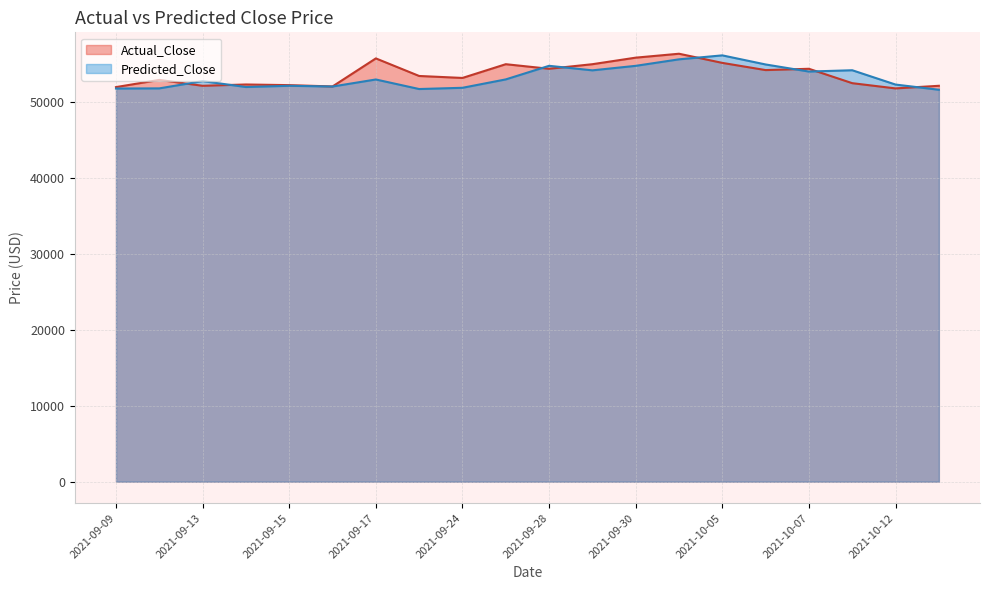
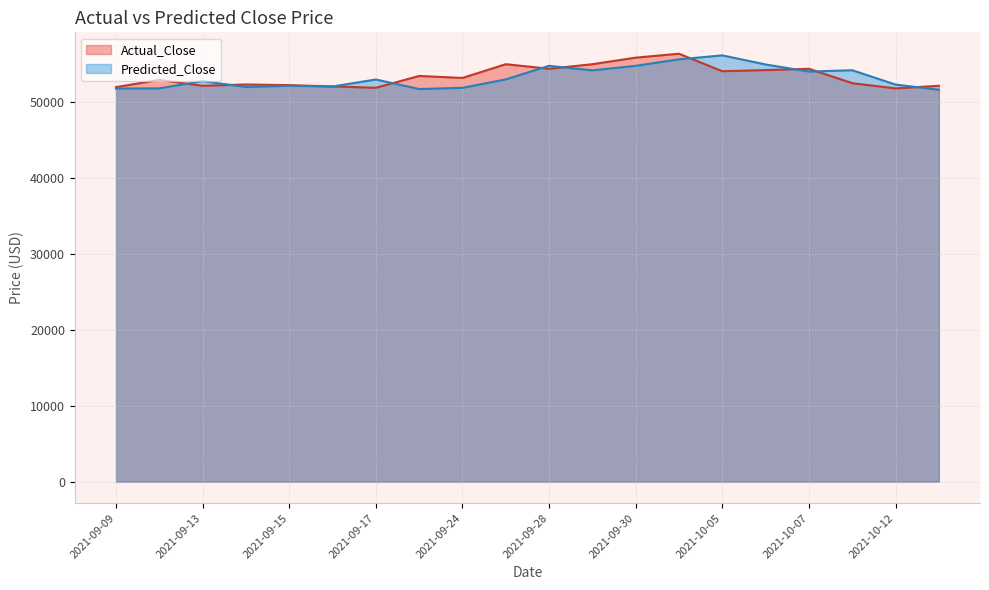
Actual_Close, 2021-09-17: 56000 -> 52000
Actual_Close, 2021-10-05: 55000 -> 54000
